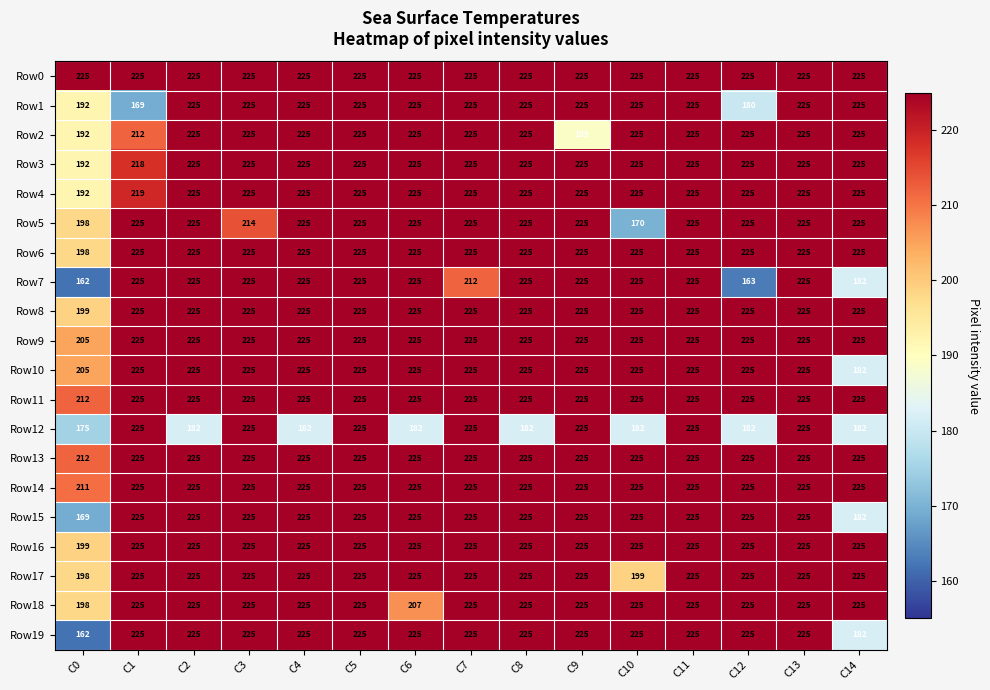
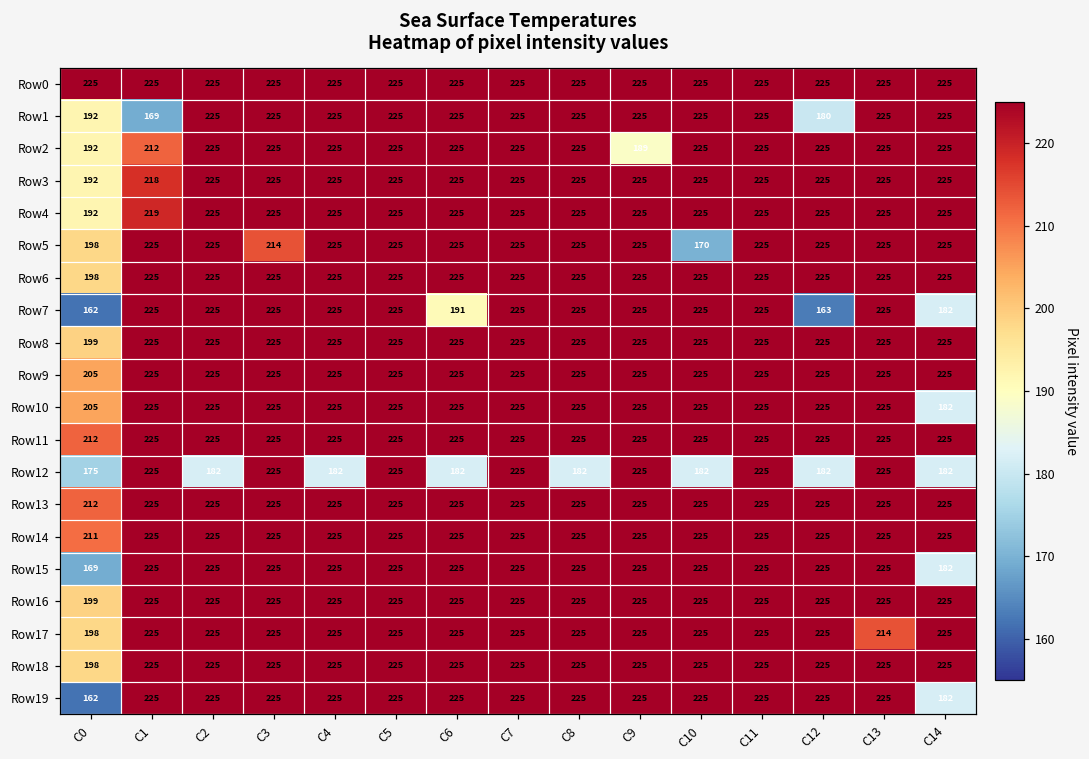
Row7, C6: 225 -> 191
Row7, C7: 212 -> 225
Row17, C10: 199 -> 225
Row17, C13: 225 -> 214
Row18, C6: 207 -> 225
